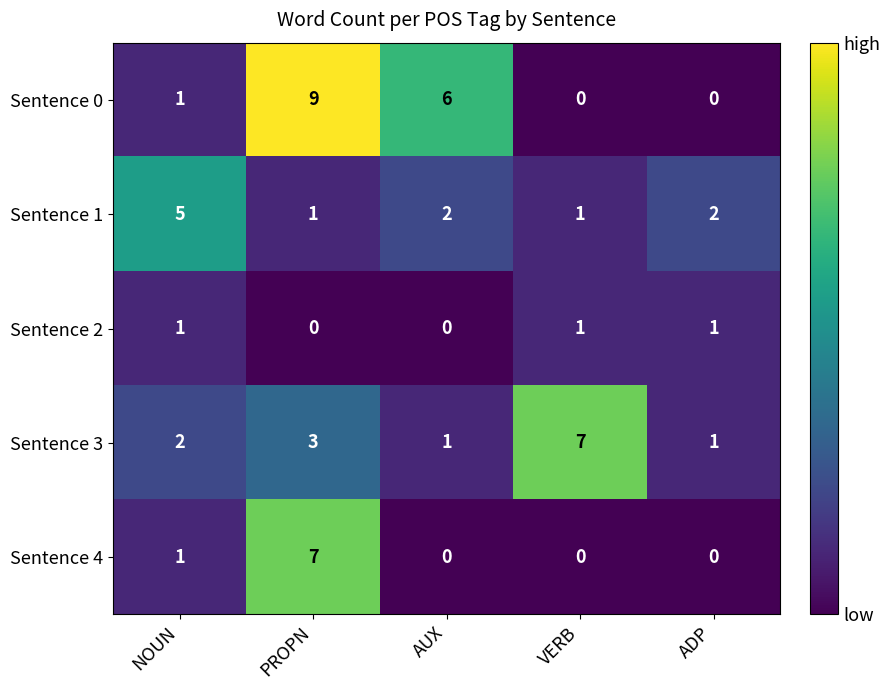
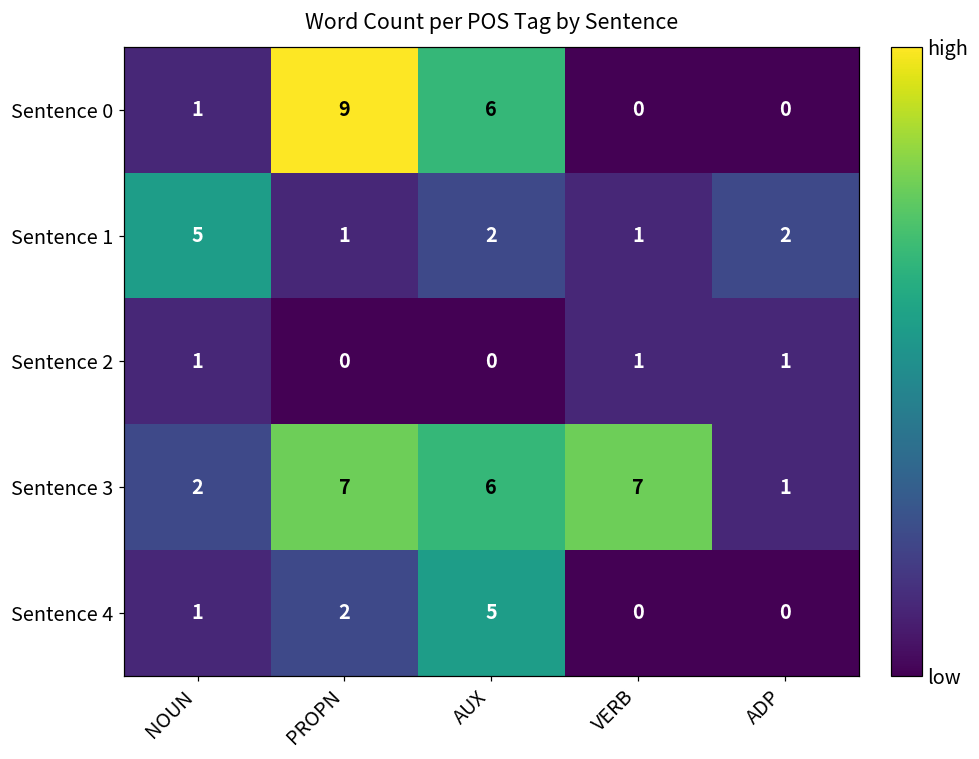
Sentence 3, PROPN: 3 -> 7
Sentence 3, AUX: 1 -> 6
Sentence 4, PROPN: 7 -> 2
Sentence 4, AUX: 0 -> 5
